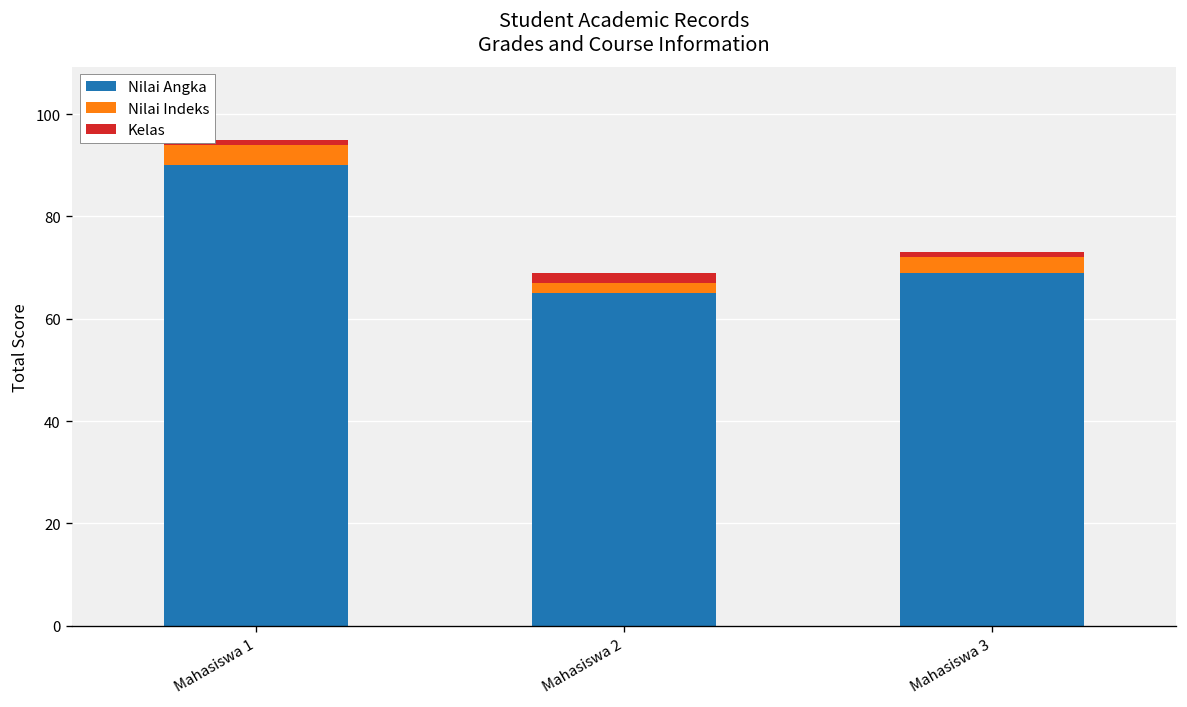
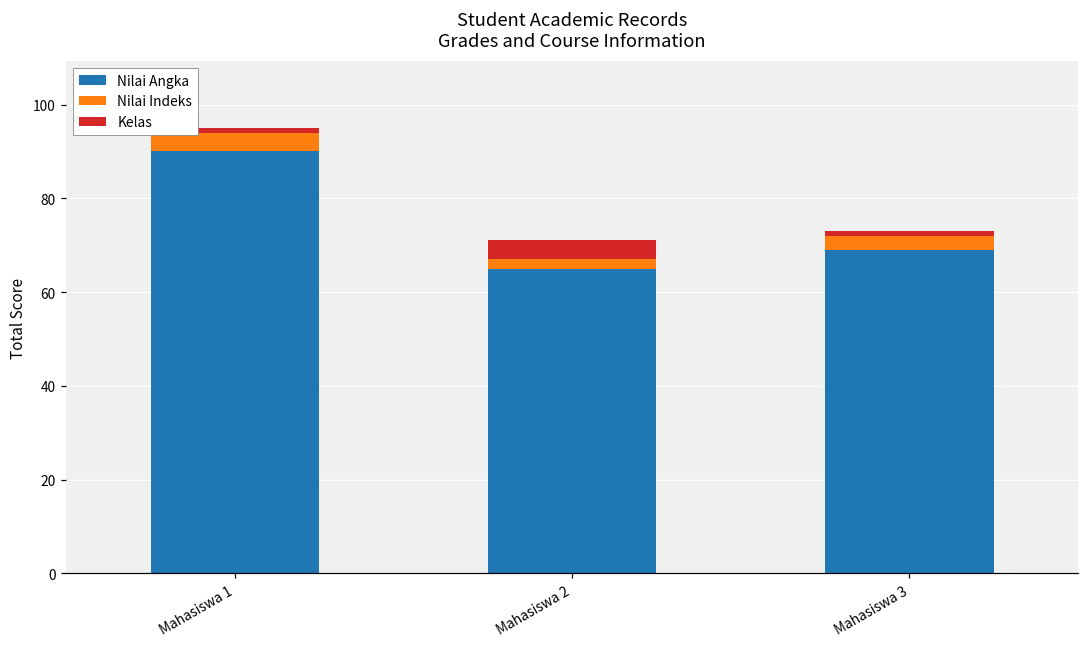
Kelas, Mahasiswa 2: 2 -> 4
